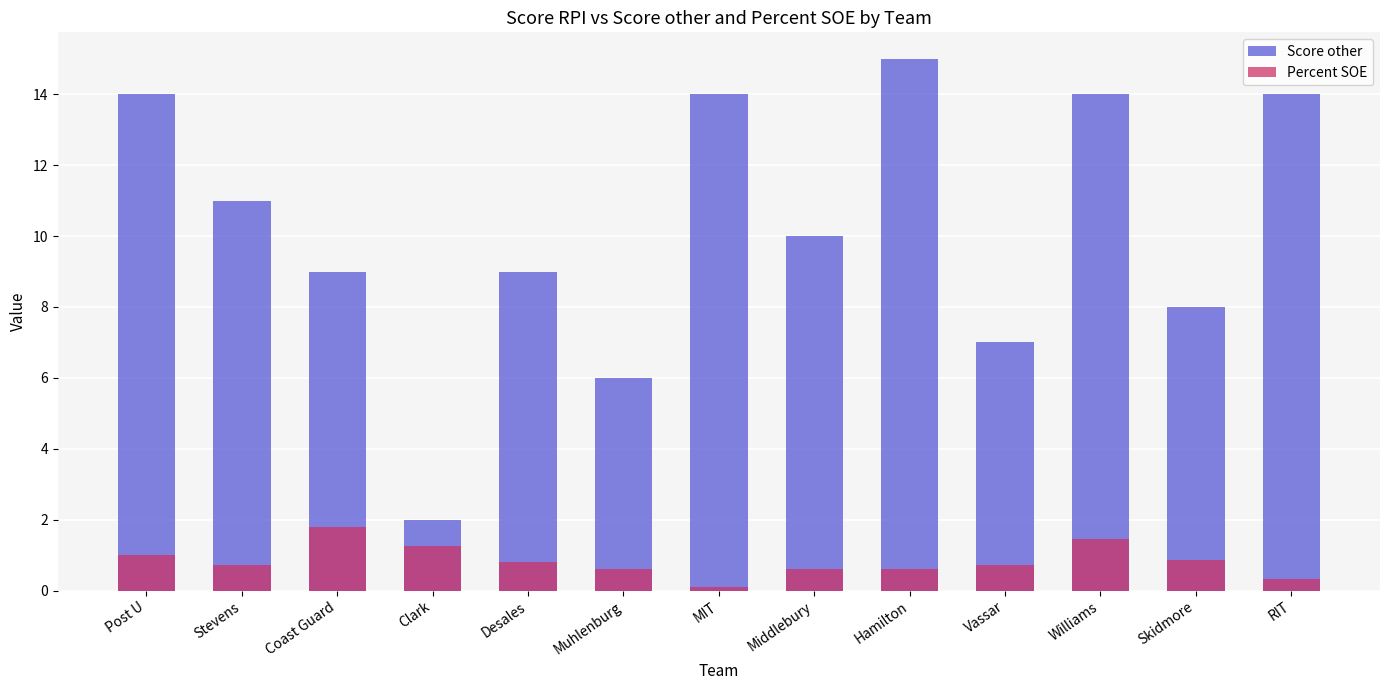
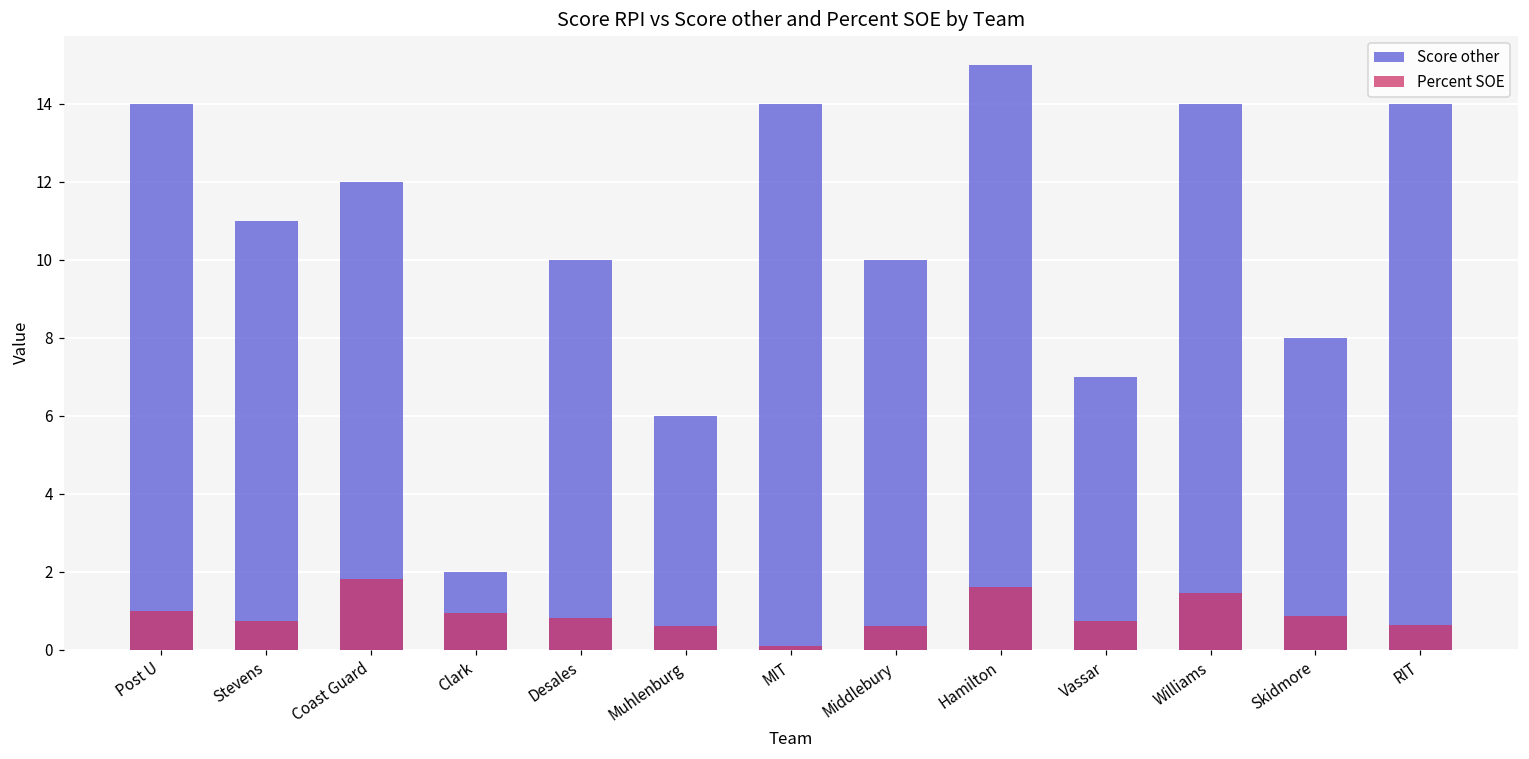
Score other, Coast Guard: 9 -> 12
Percent SOE, Clark: 1.3 -> 0.9
Score other, Desales: 9 -> 10
Percent SOE, Hamilton: 0.6 -> 1.6
Percent SOE, RIT: 0.3 -> 0.6
